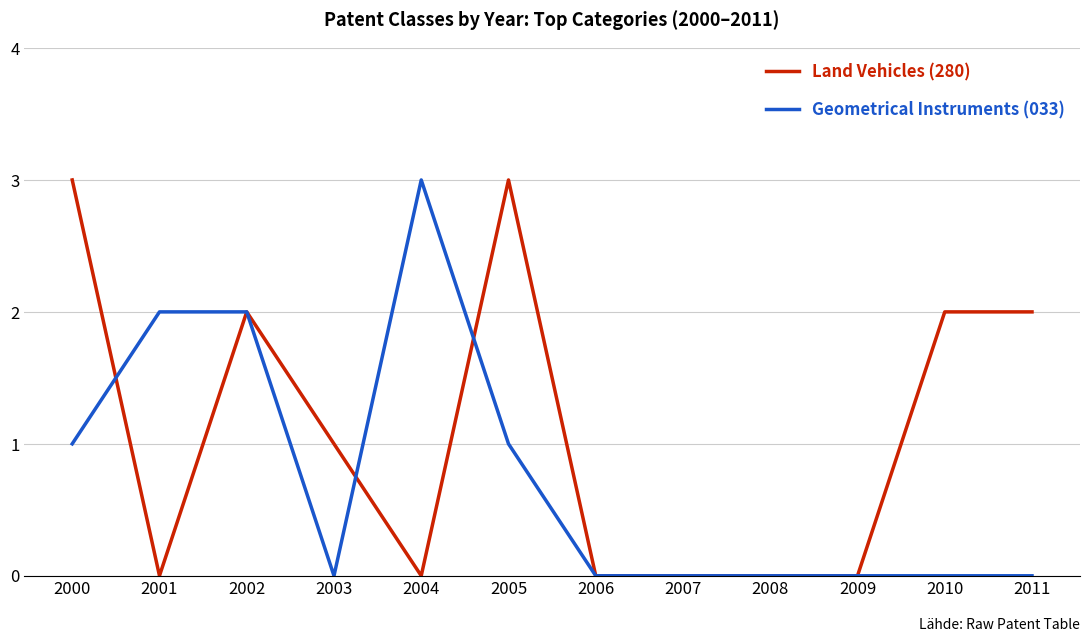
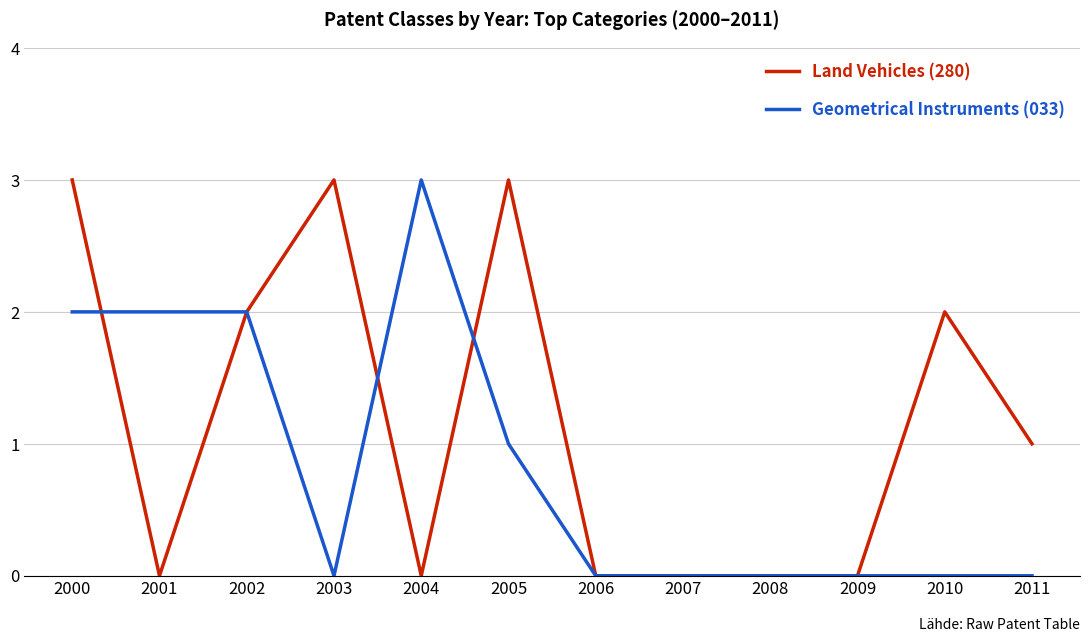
Geometrical Instruments (033), 2000: 1 -> 2
Land Vehicles (280), 2003: 1 -> 3
Land Vehicles (280), 2011: 2 -> 1
